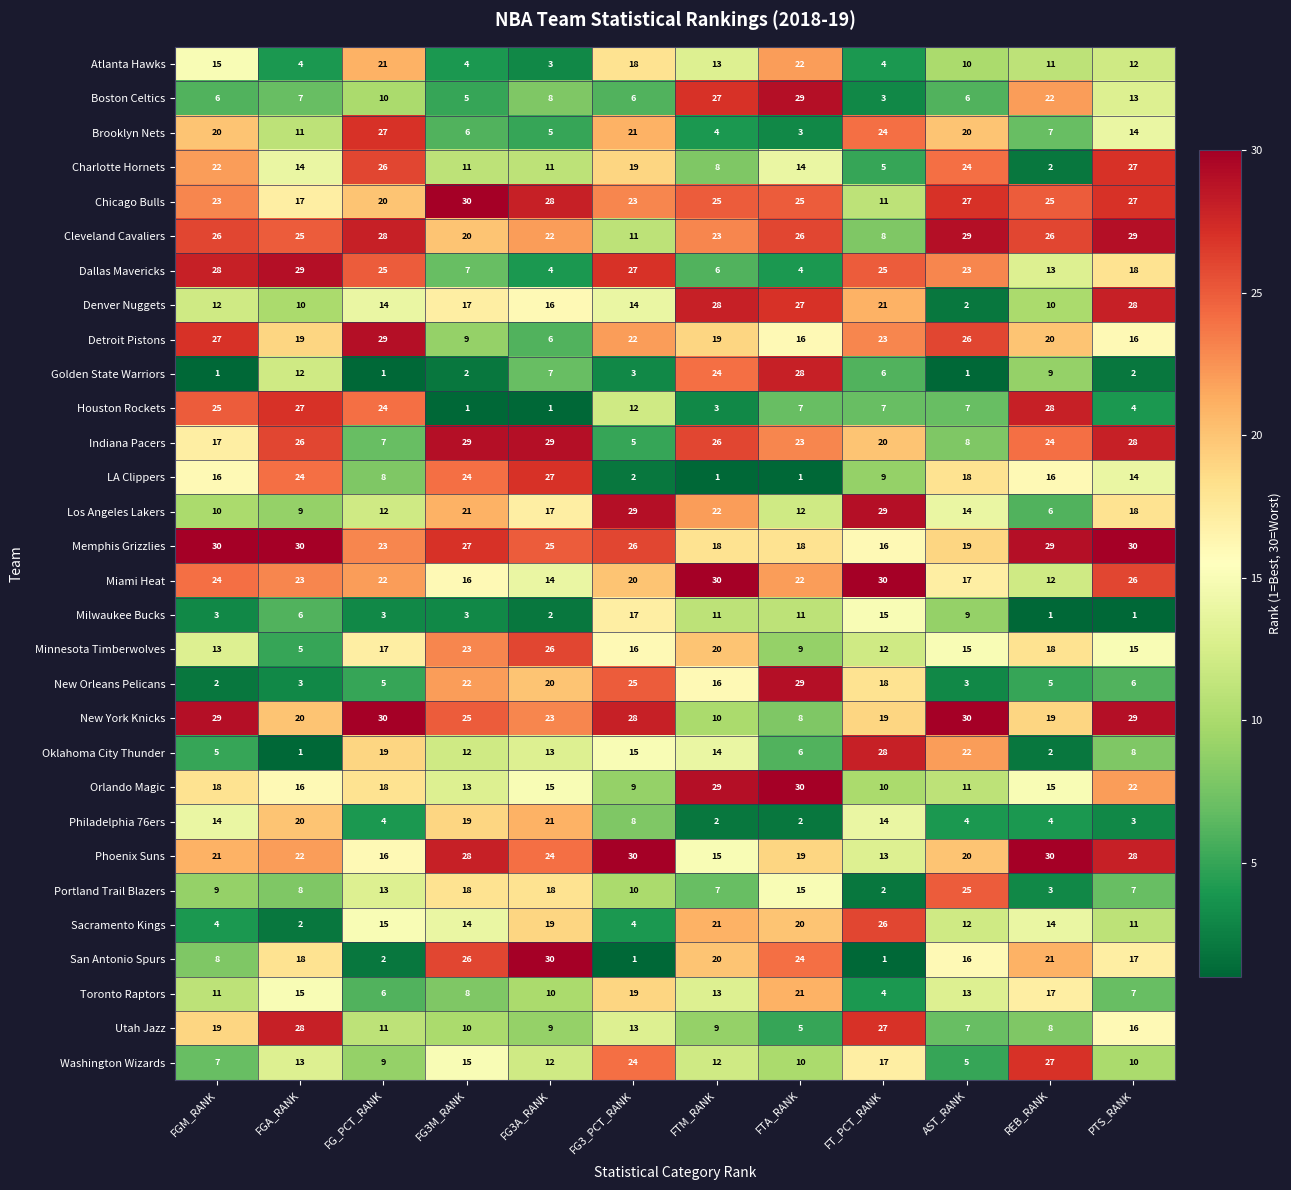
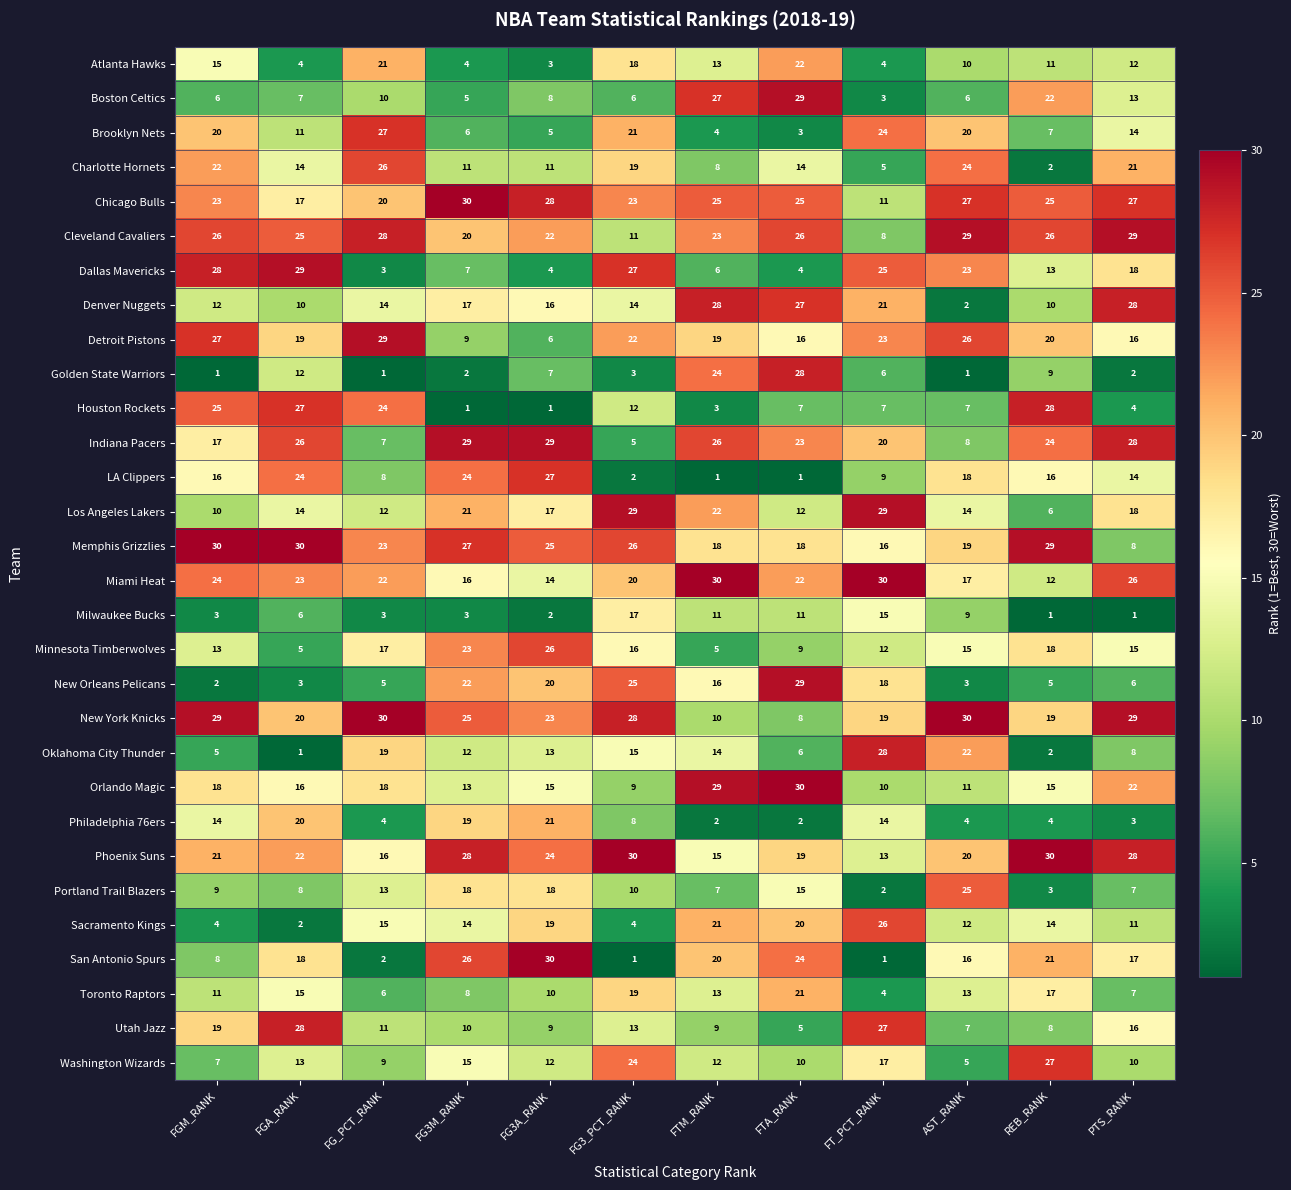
Charlotte Hornets, PTS_RANK: 27 -> 21
Dallas Mavericks, FG_PCT_RANK: 25 -> 3
Los Angeles Lakers, FGA_RANK: 9 -> 14
Memphis Grizzlies, PTS_RANK: 30 -> 8
Minnesota Timberwolves, FTM_RANK: 20 -> 5
